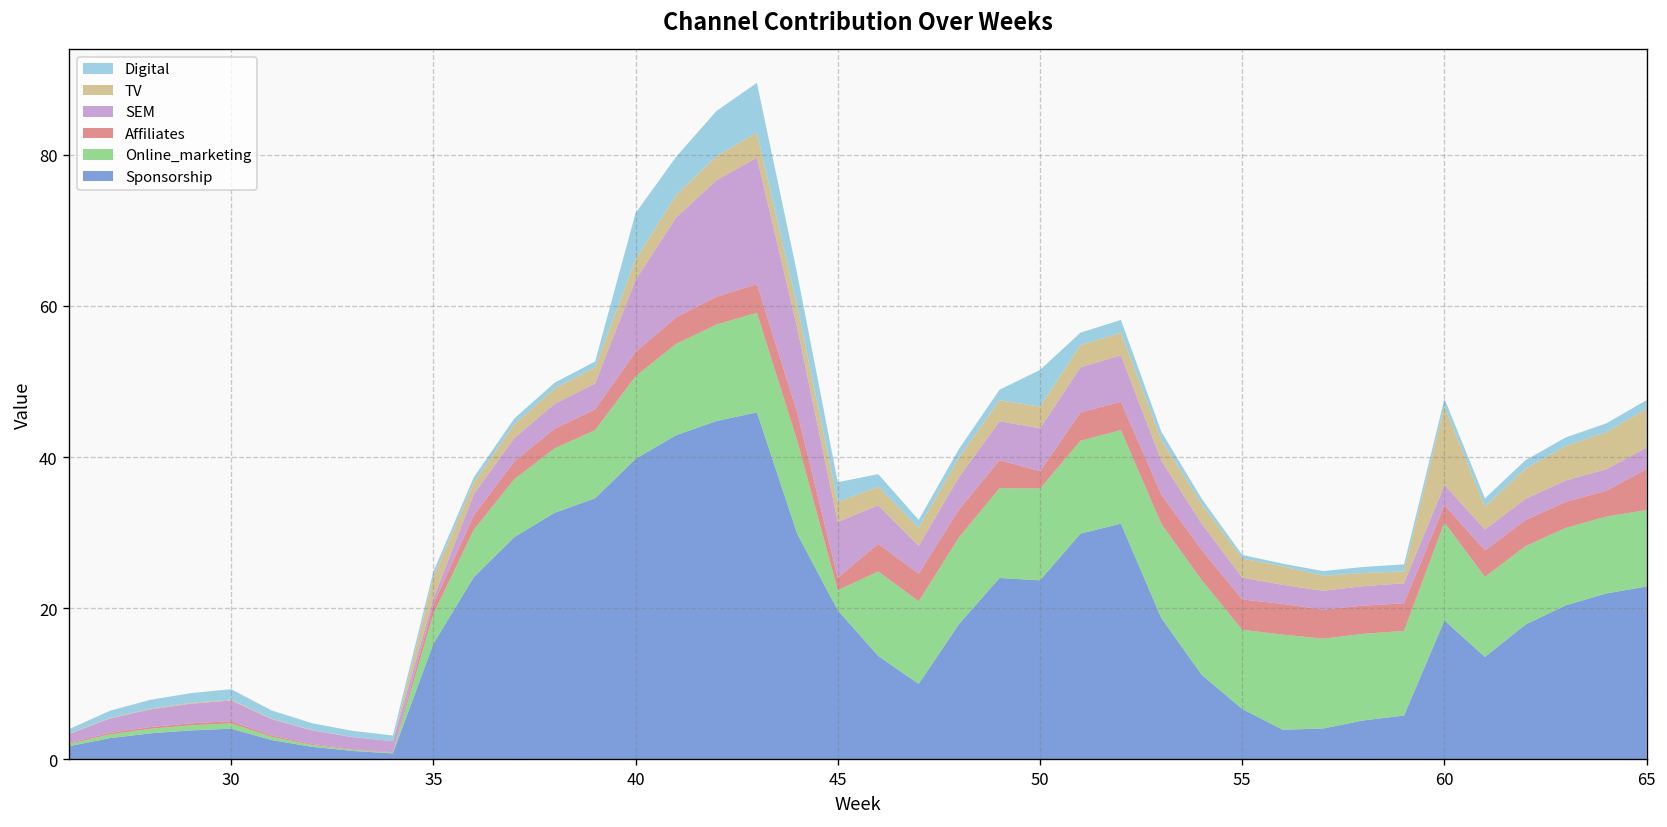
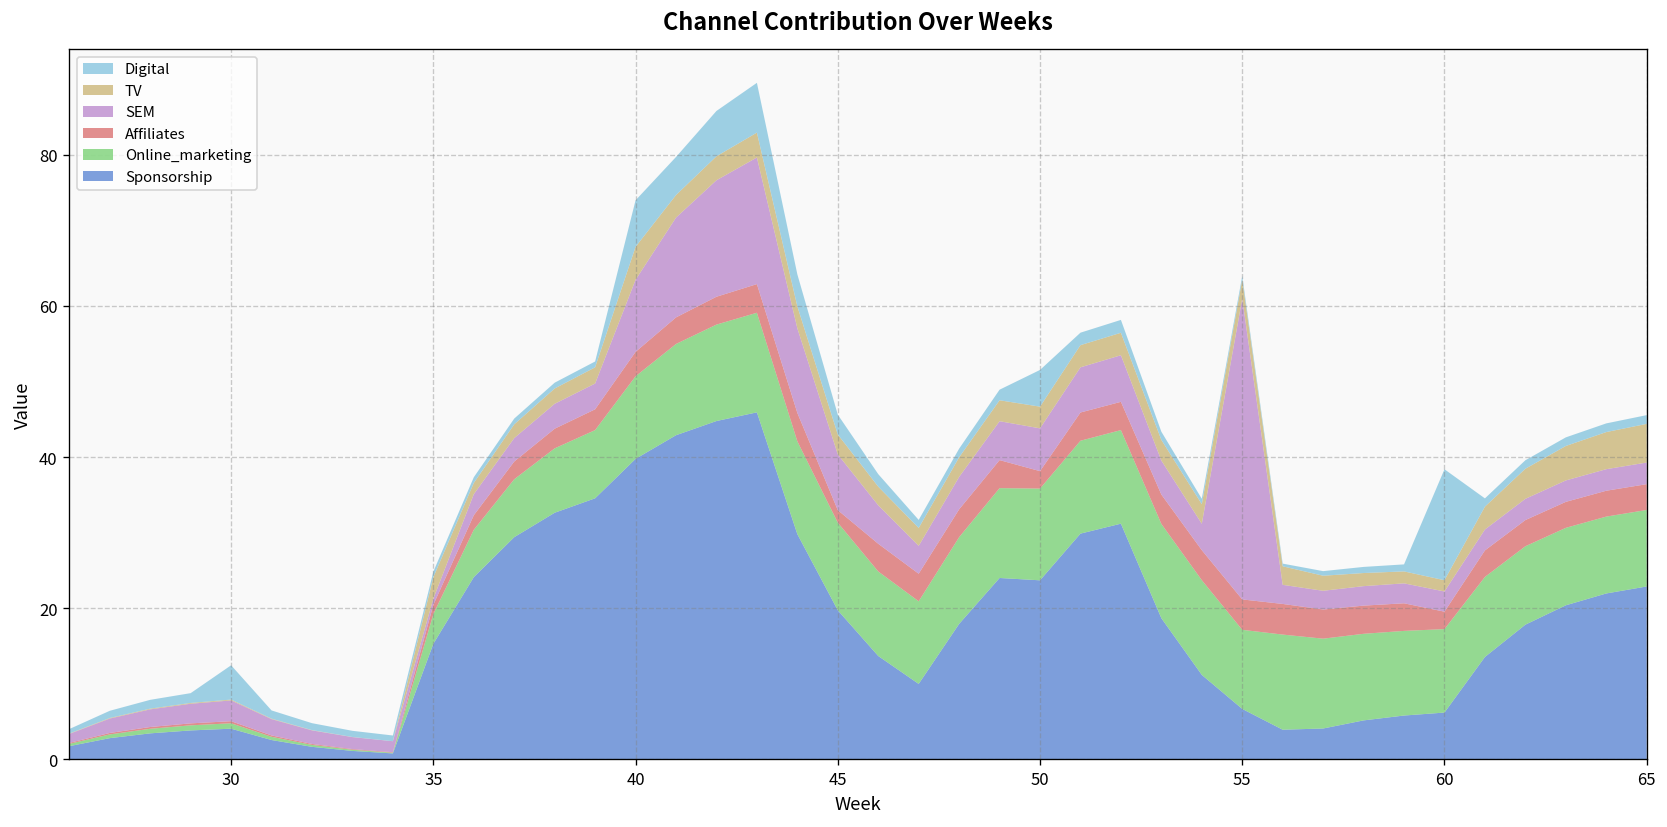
Digital, 30: 1 -> 5
TV, 40: 3 -> 4
Online_marketing, 45: 3 -> 12
SEM, 55: 3 -> 40
Sponsorship, 60: 18 -> 6
Online_marketing, 60: 13 -> 11
TV, 60: 10 -> 1
Digital, 60: 1 -> 15
Affiliates, 65: 5 -> 3
